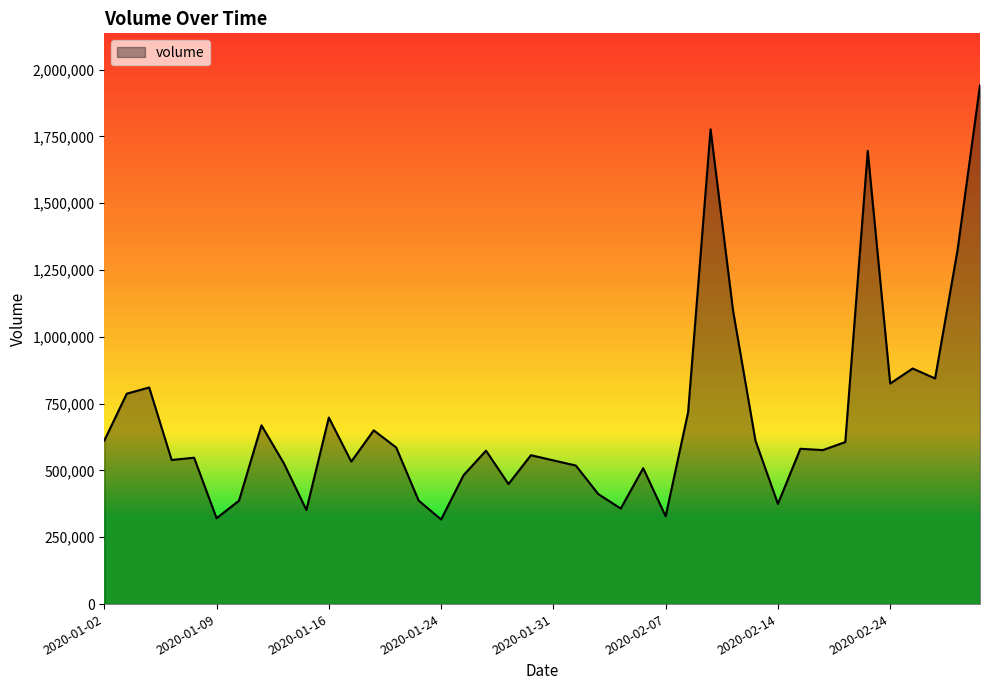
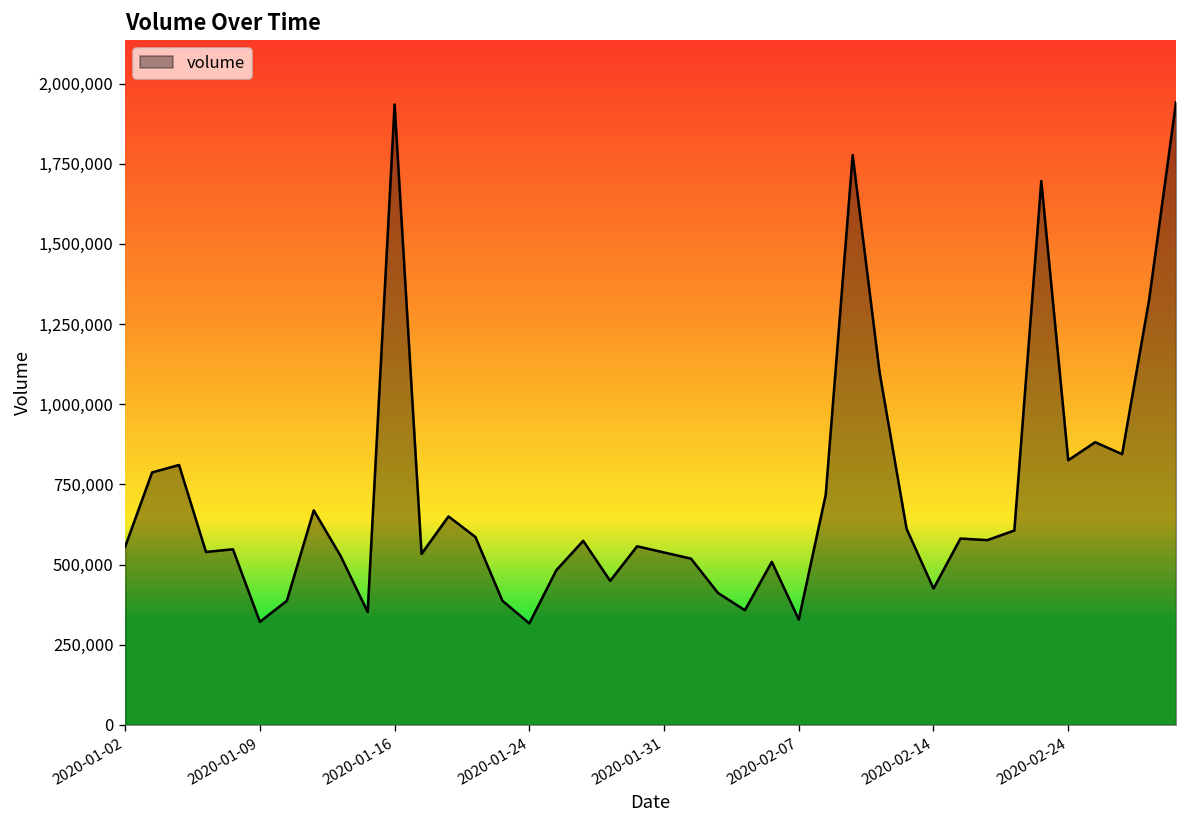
2020-01-02: 610,000 -> 560,000
2020-01-16: 700,000 -> 1,930,000
2020-02-14: 380,000 -> 430,000
